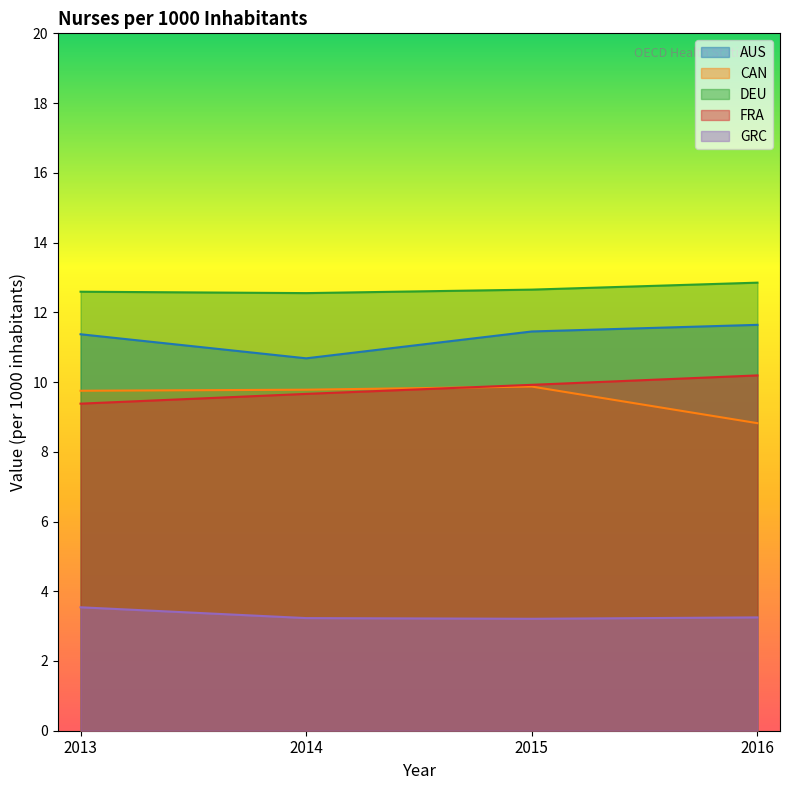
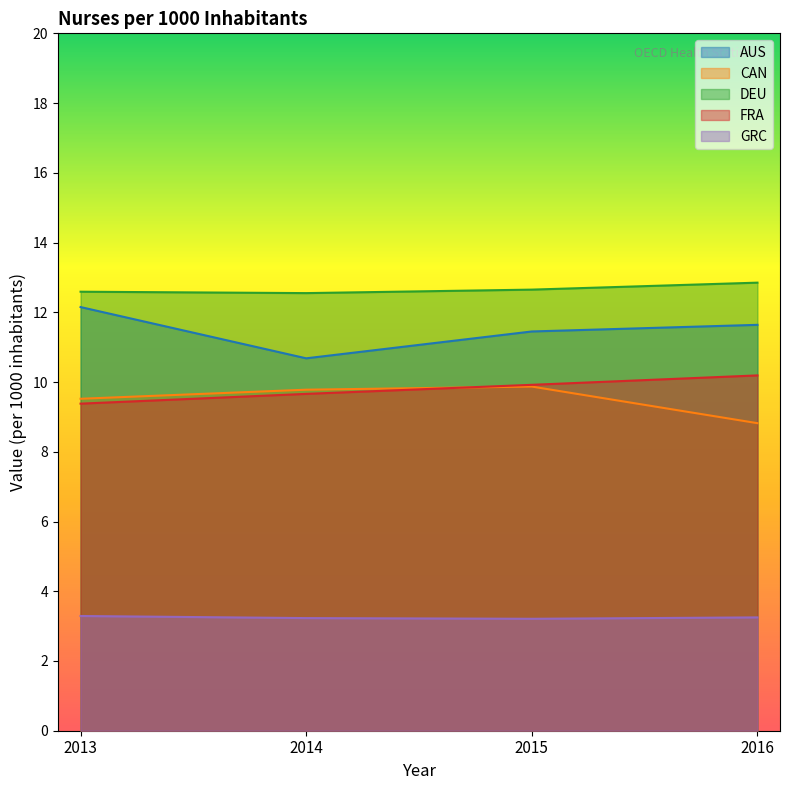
AUS, 2013: 11.4 -> 12.2
CAN, 2013: 9.8 -> 9.5
GRC, 2013: 3.5 -> 3.3
